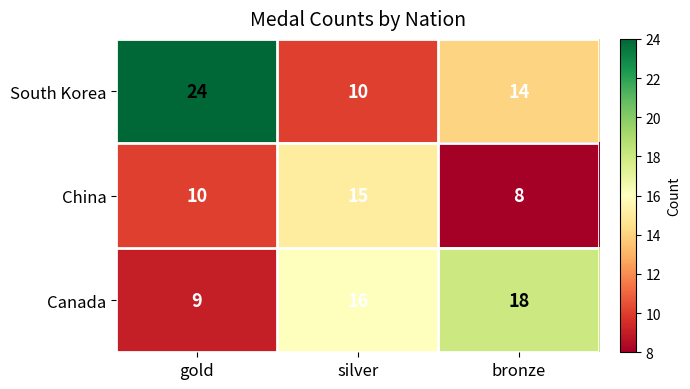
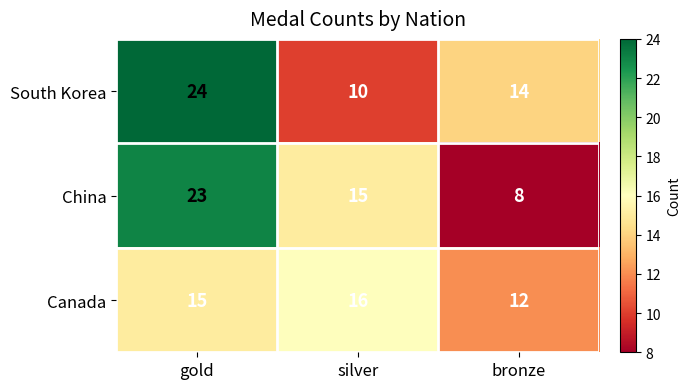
China, gold: 10 -> 23
Canada, gold: 9 -> 15
Canada, bronze: 18 -> 12
